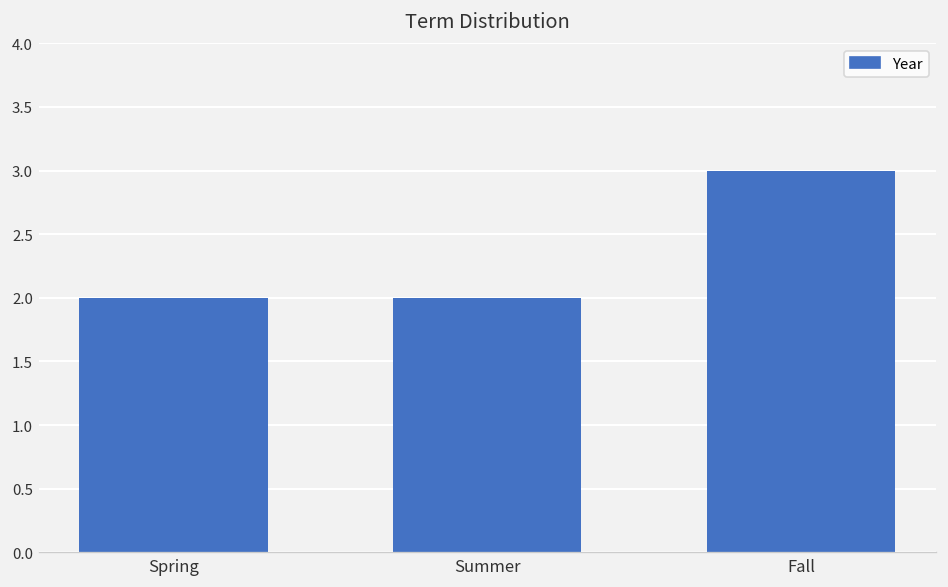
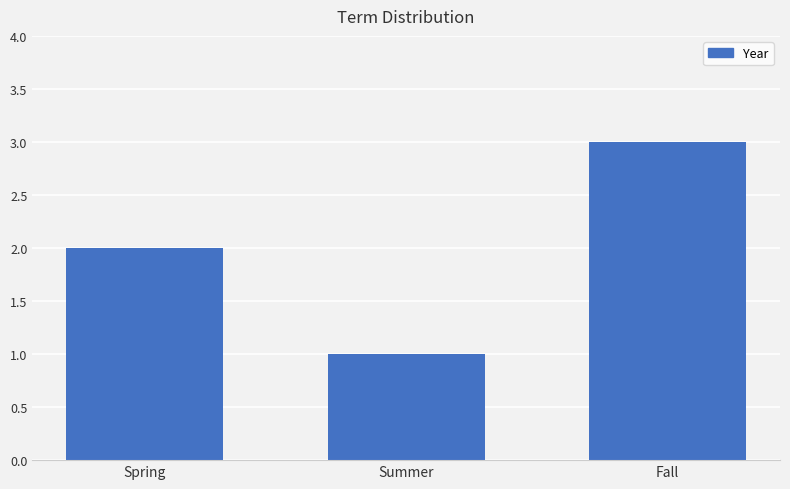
Summer: 2 -> 1
